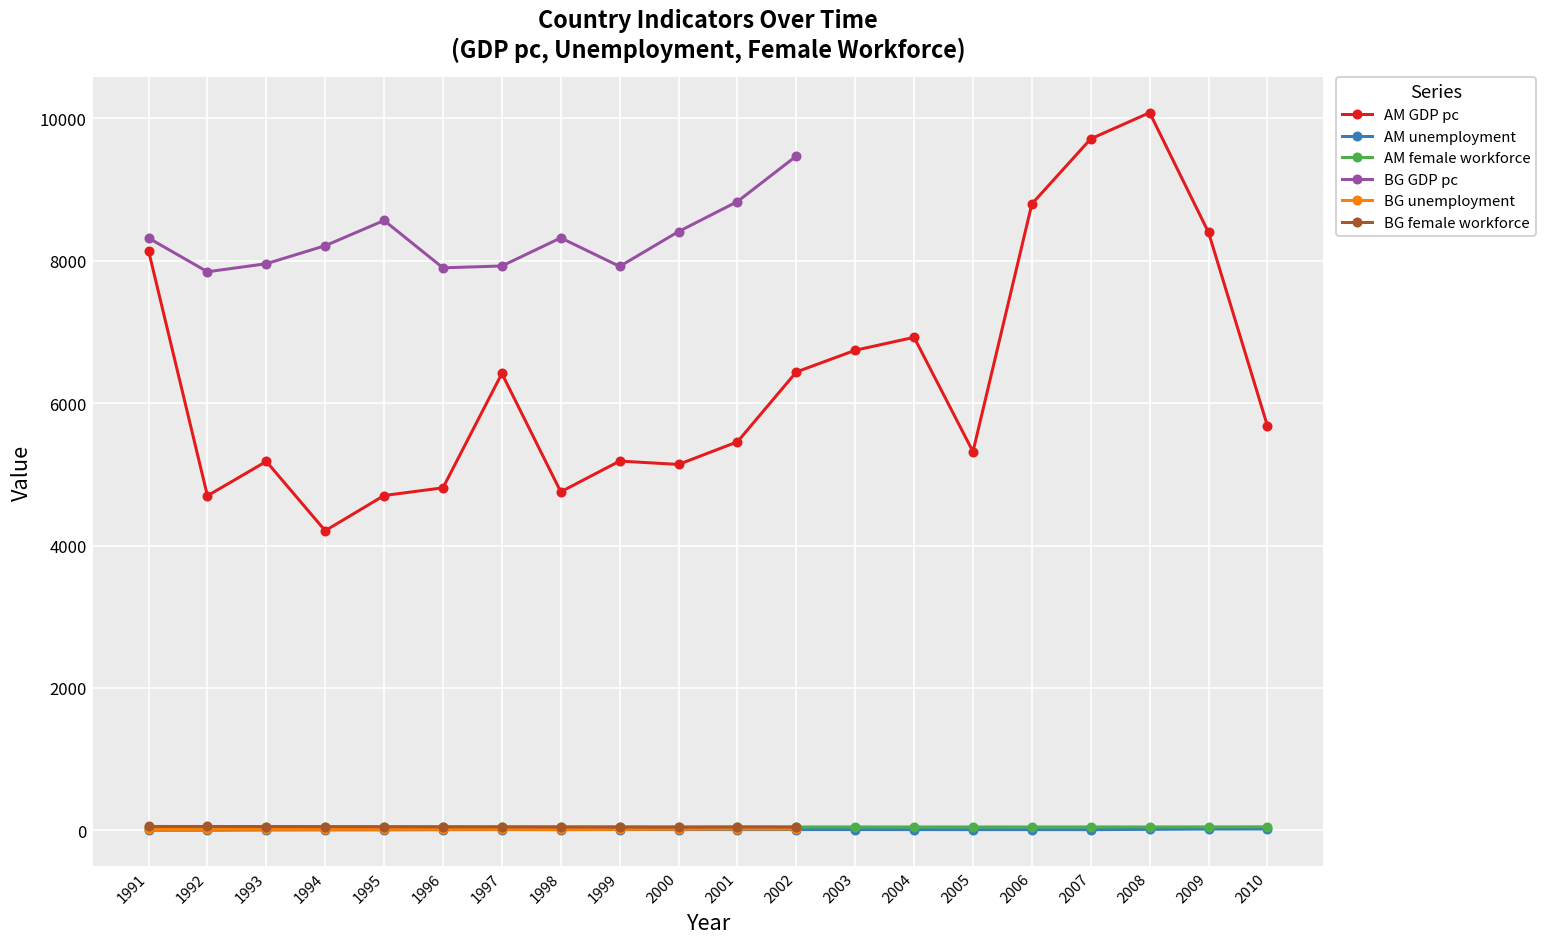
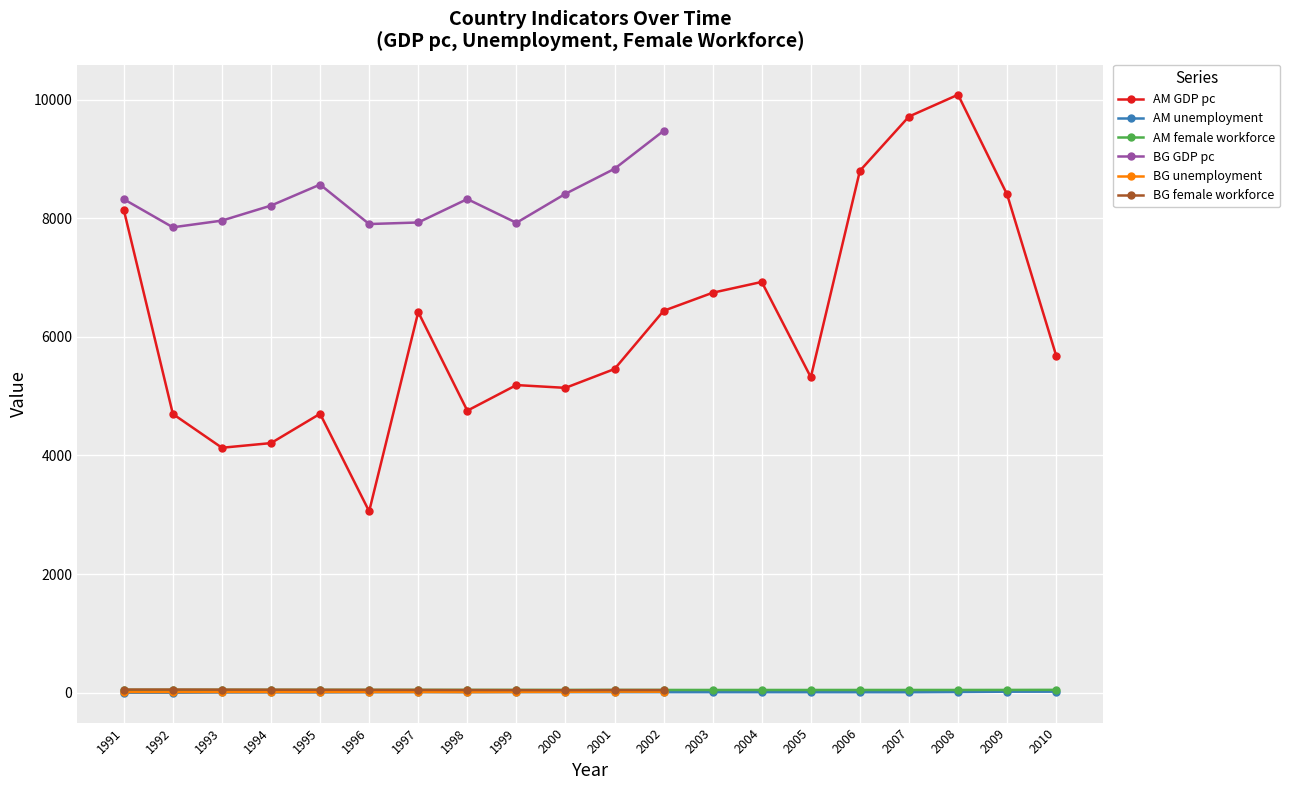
AM GDP pc, 1993: 5200 -> 4100
AM GDP pc, 1996: 4800 -> 3100
